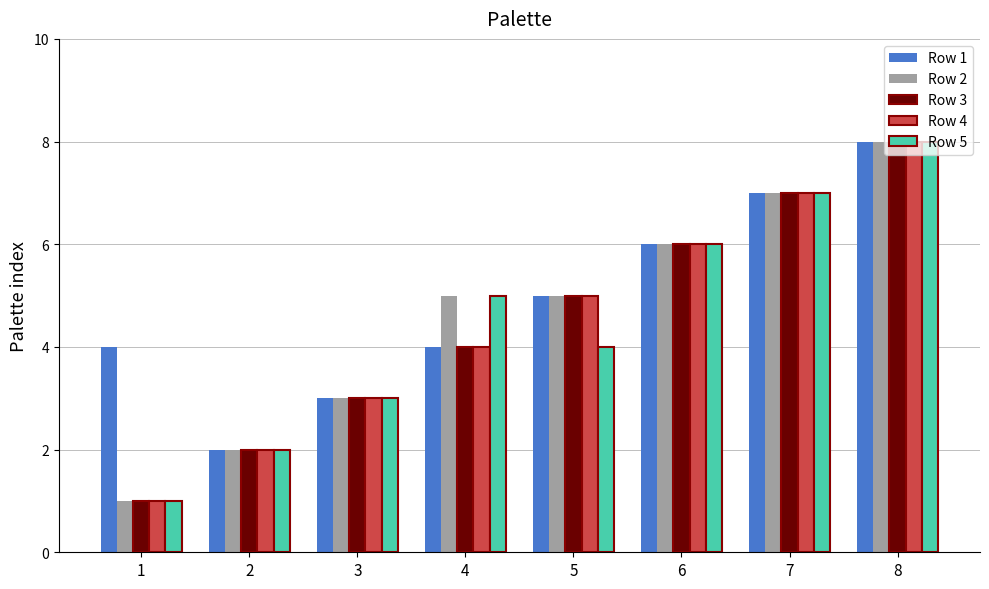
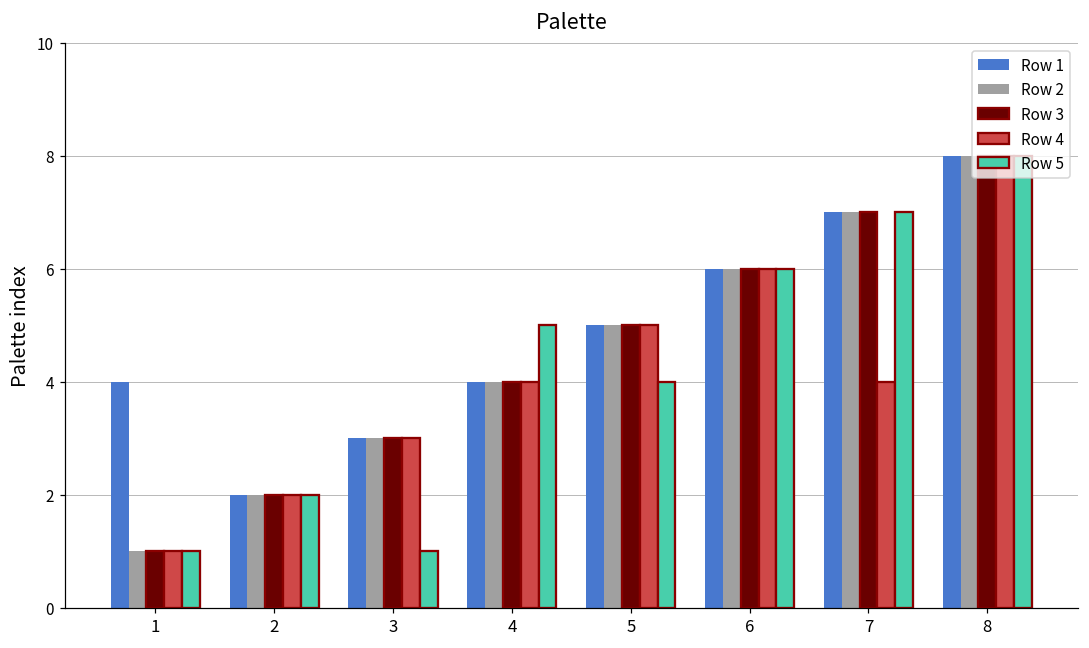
Row 5, 3: 3 -> 1
Row 2, 4: 5 -> 4
Row 4, 7: 7 -> 4
